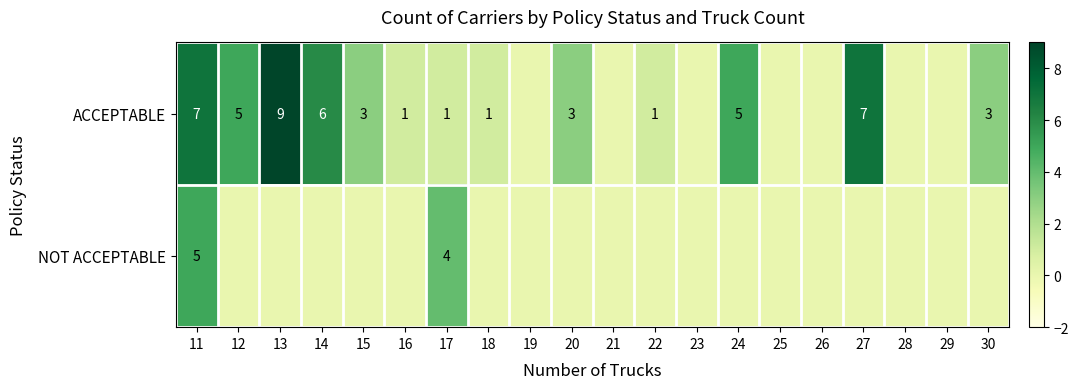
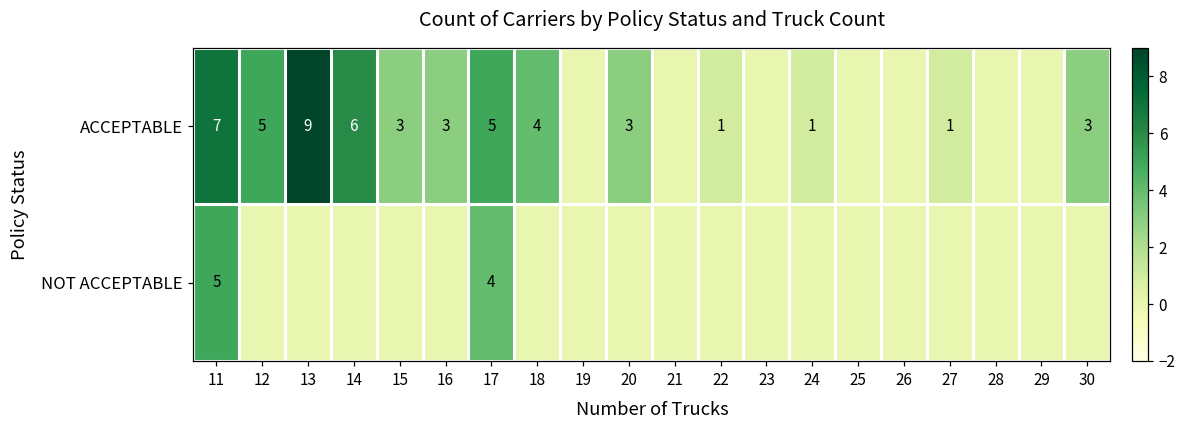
ACCEPTABLE, 16: 1 -> 3
ACCEPTABLE, 17: 1 -> 5
ACCEPTABLE, 18: 1 -> 4
ACCEPTABLE, 24: 5 -> 1
ACCEPTABLE, 27: 7 -> 1
